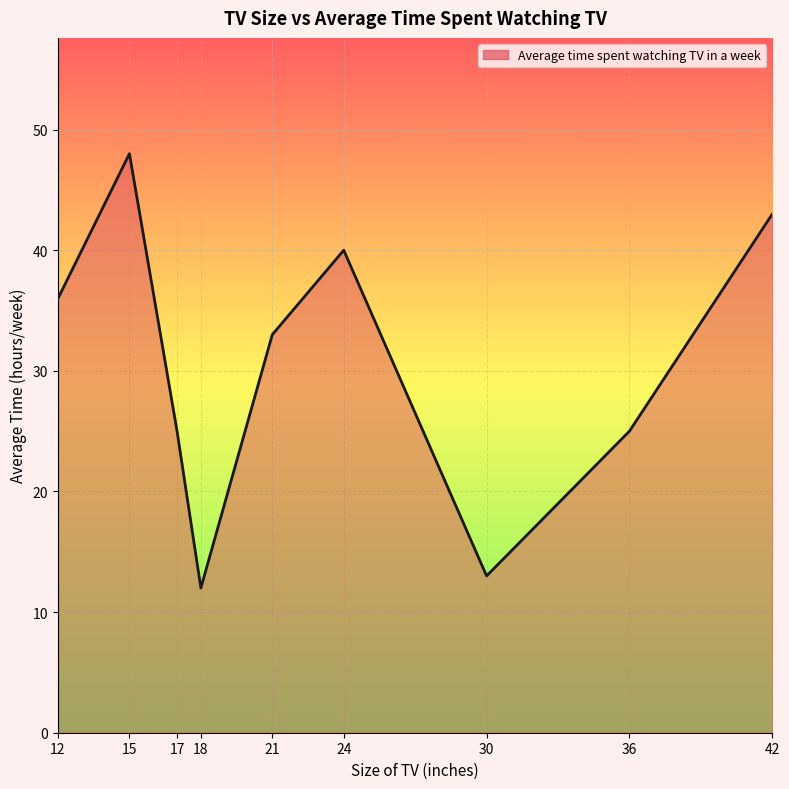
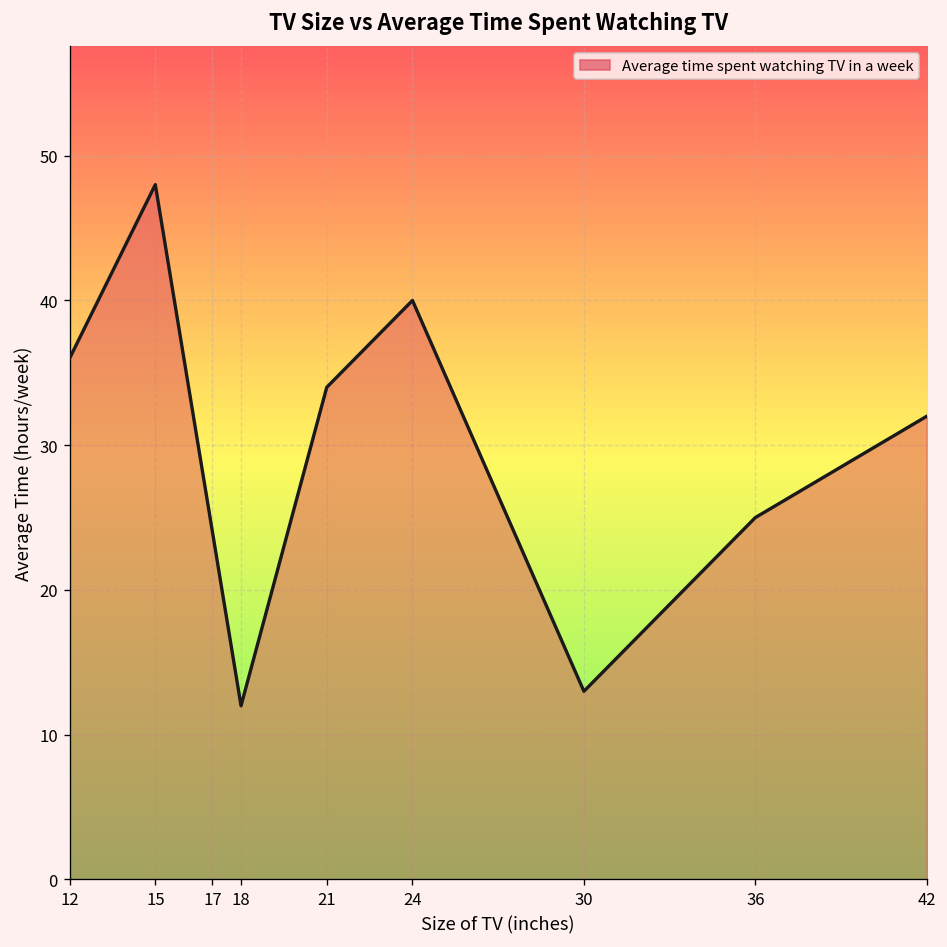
17: 25 -> 24
21: 33 -> 34
42: 43 -> 32
